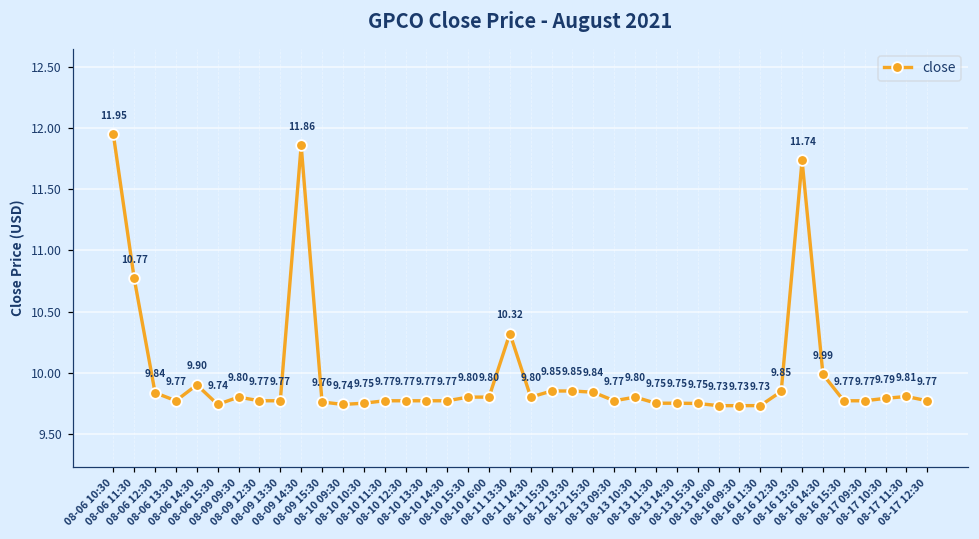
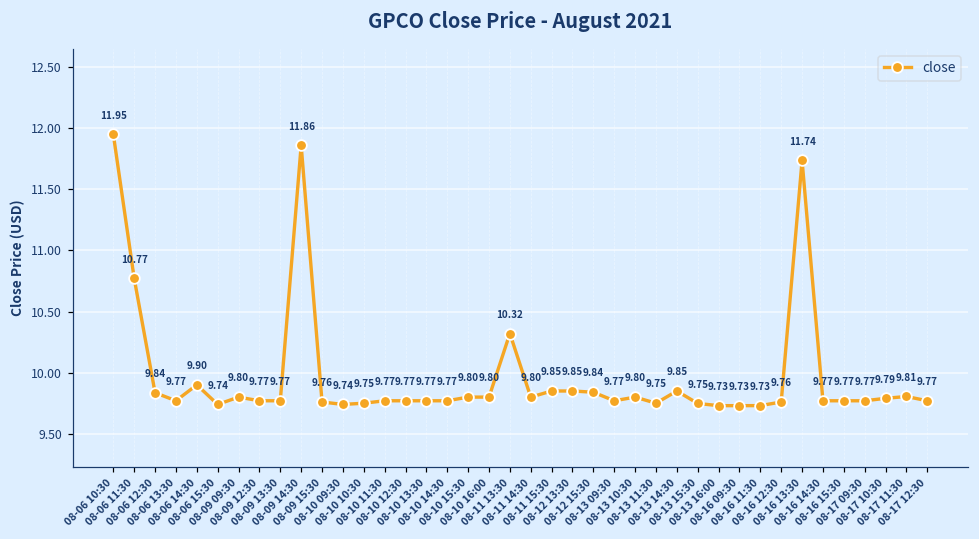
08-13 14:30: 9.75 -> 9.85
08-16 12:30: 9.85 -> 9.76
08-16 14:30: 9.99 -> 9.77
